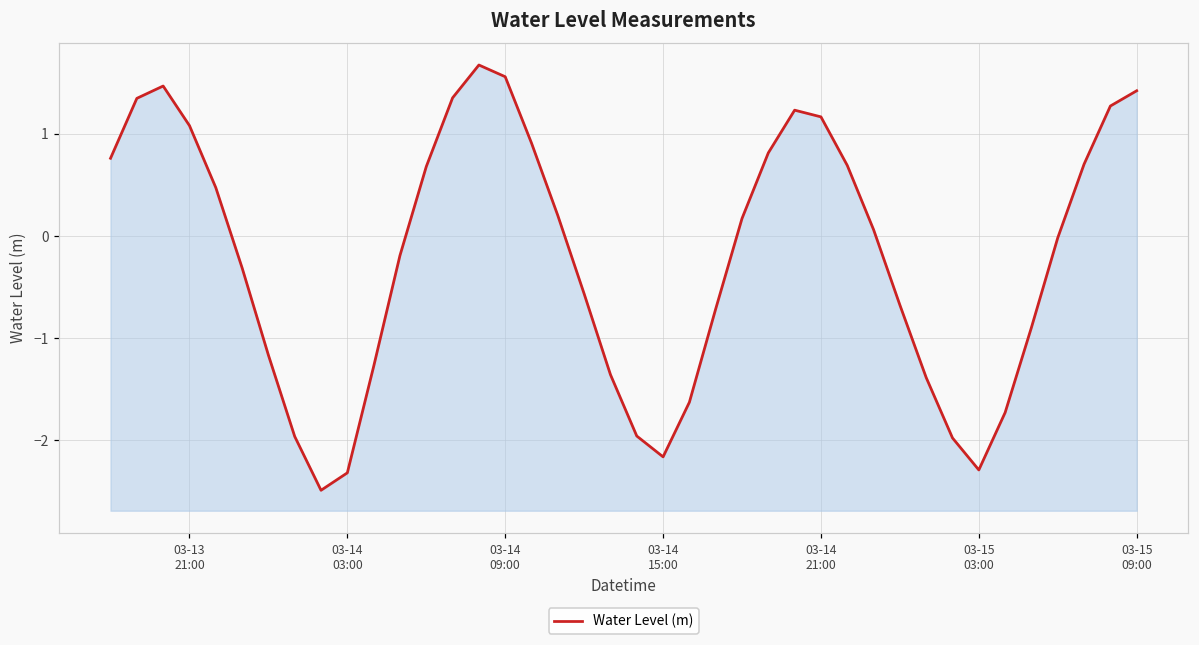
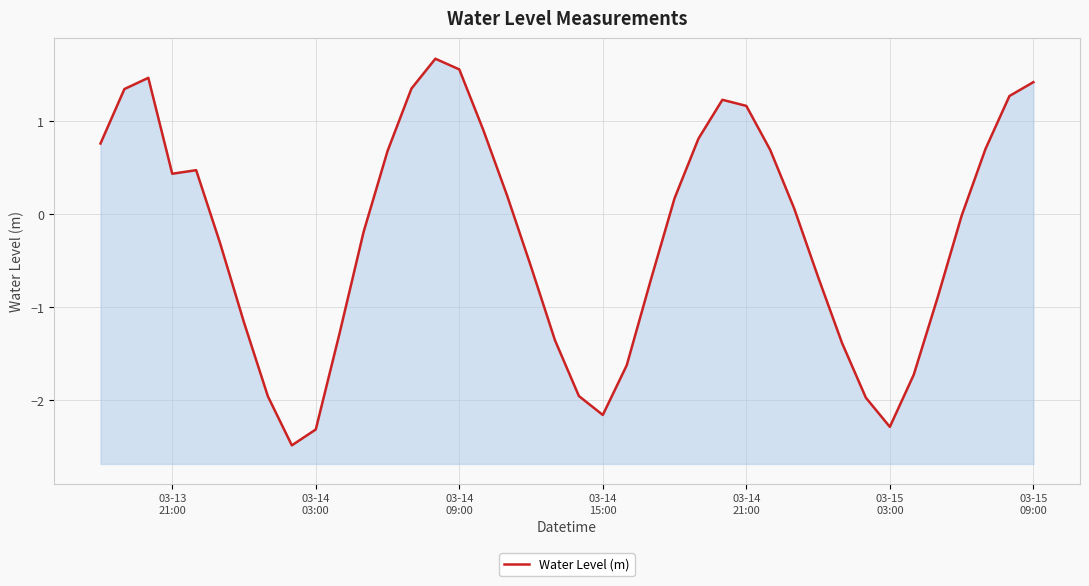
03-13 21:00: 1.1 -> 0.4
